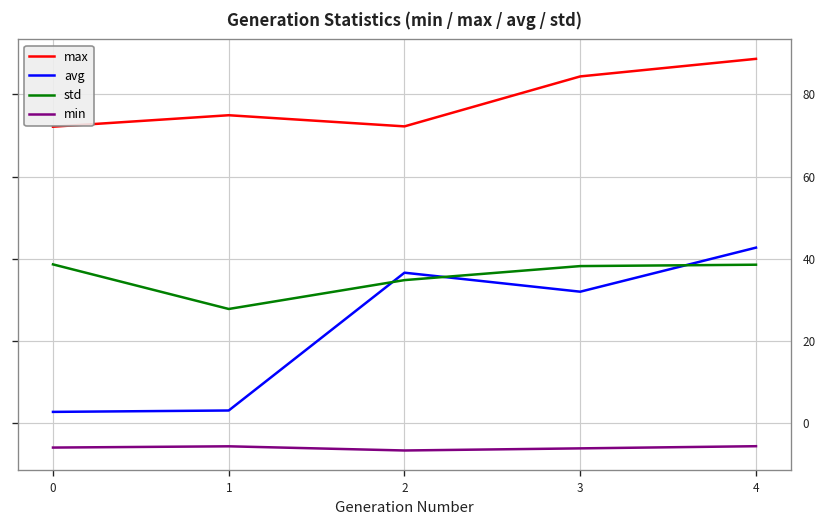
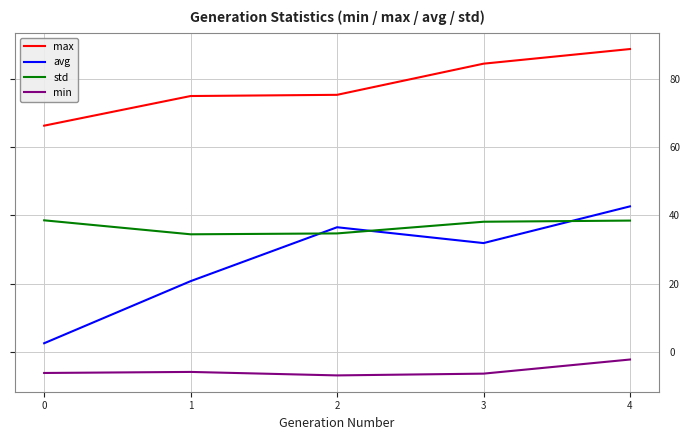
max, 0: 72 -> 66
avg, 1: 3 -> 21
std, 1: 28 -> 34
max, 2: 72 -> 75
min, 4: -6 -> -2
